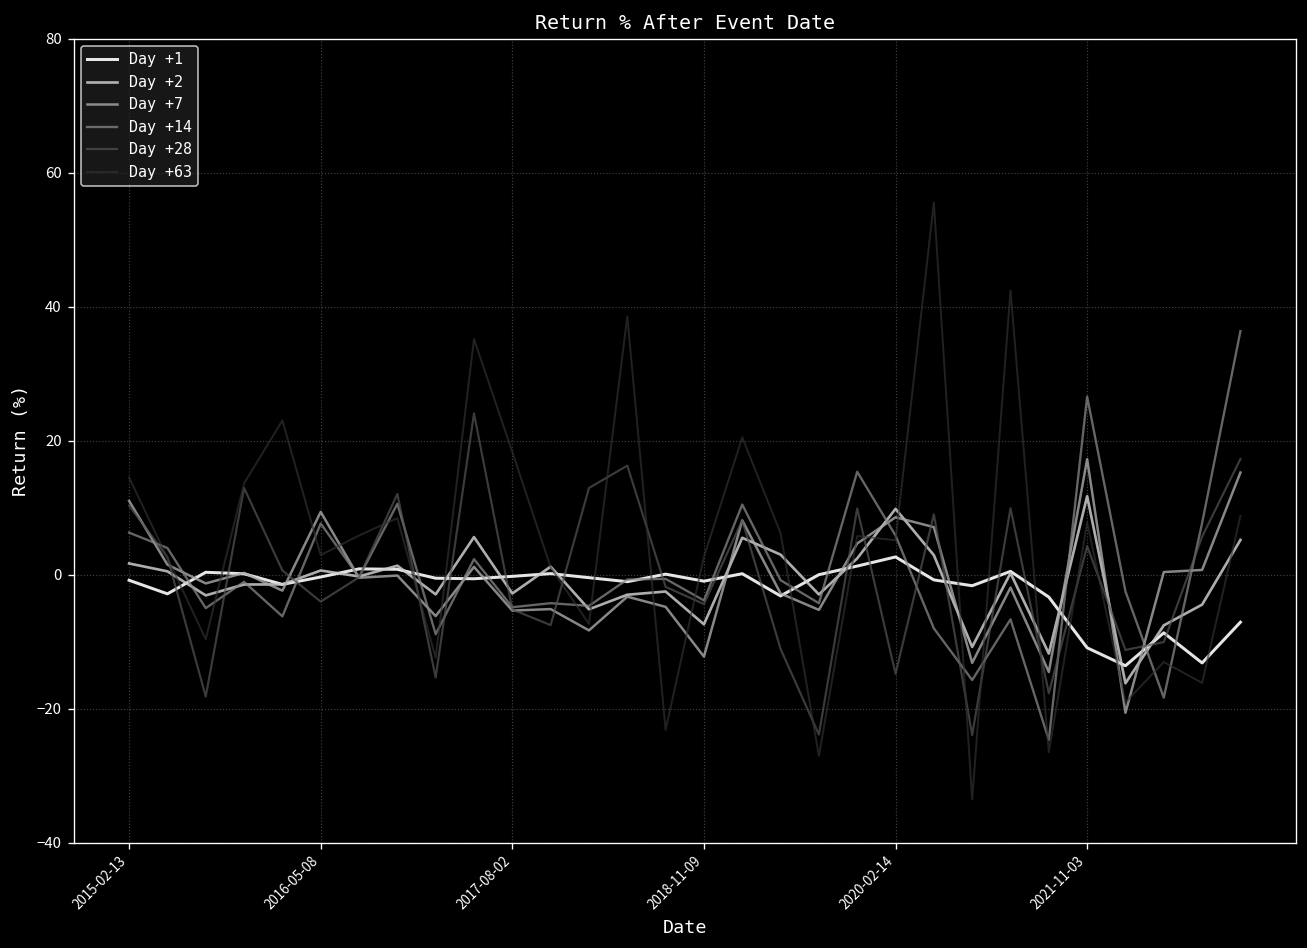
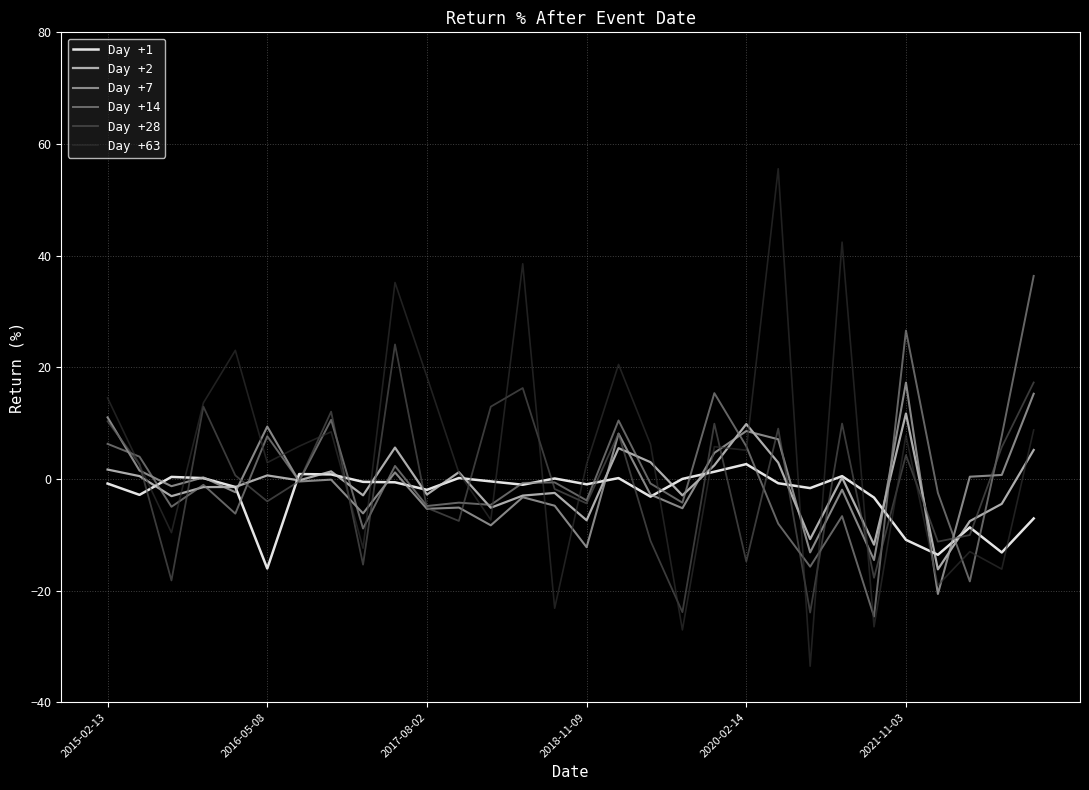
Day +1, 2016-05-08: 0 -> -16
Day +1, 2017-08-02: 0 -> -2
